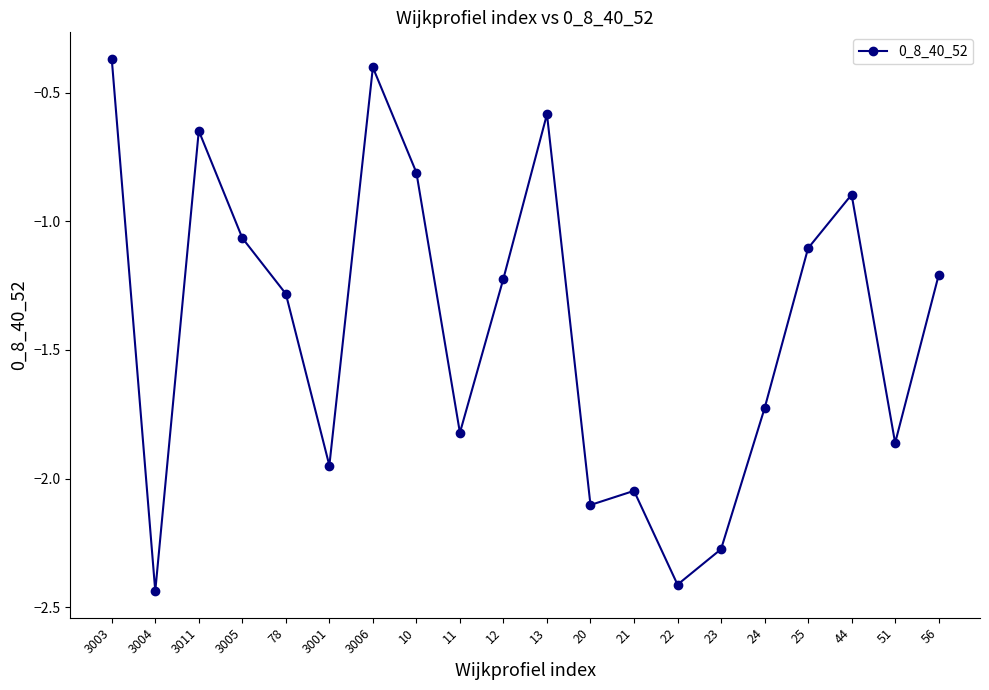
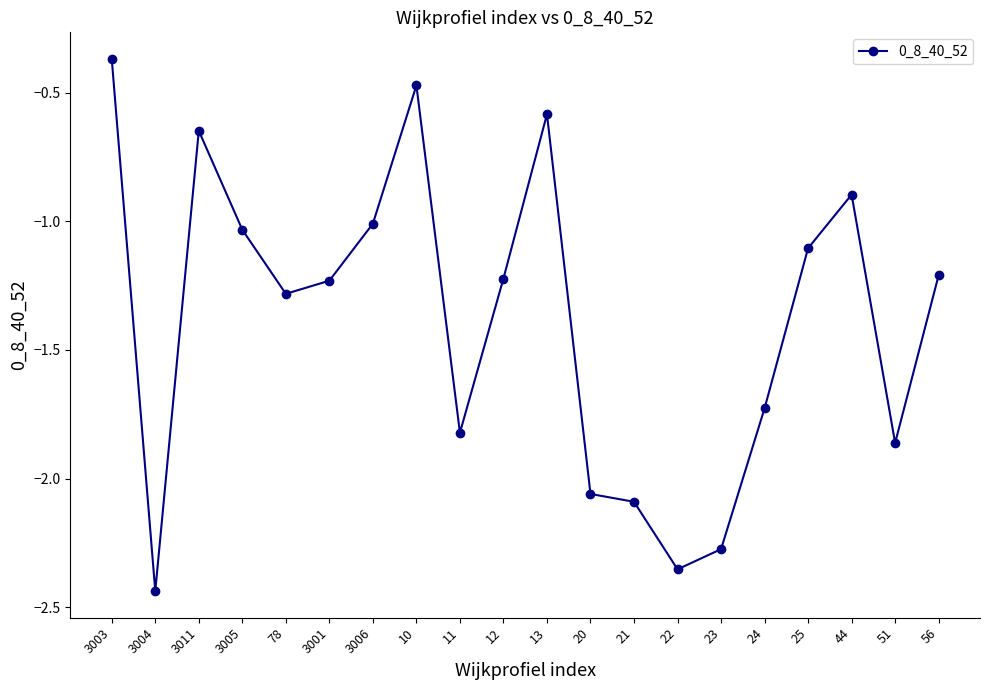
3005: -1.07 -> -1.03
3001: -1.95 -> -1.23
3006: -0.40 -> -1.01
10: -0.81 -> -0.47
20: -2.10 -> -2.06
21: -2.05 -> -2.09
22: -2.41 -> -2.35
